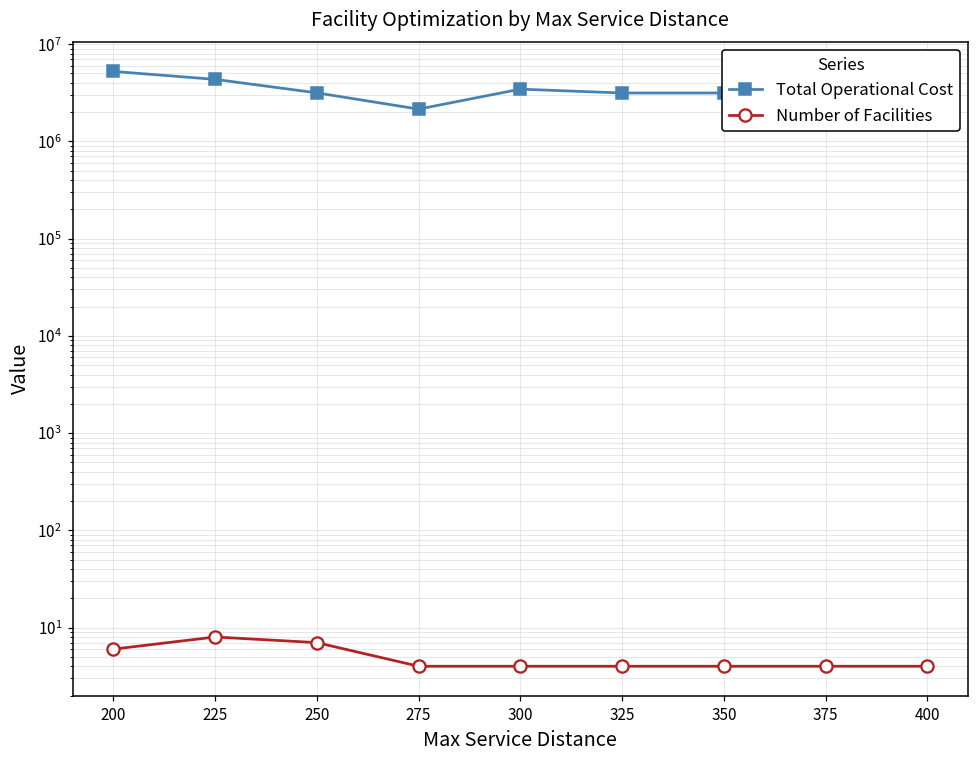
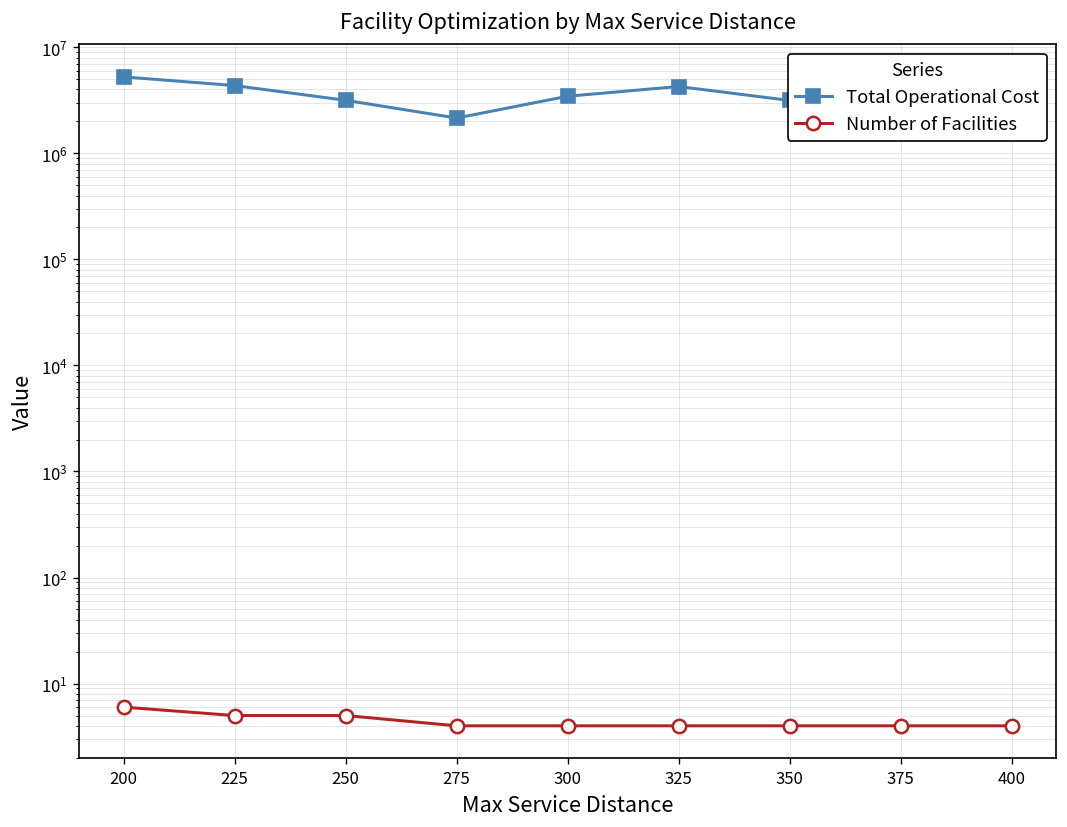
Number of Facilities, 225: 8 -> 5
Number of Facilities, 250: 7 -> 5
Total Operational Cost, 325: 3200000 -> 4000000
